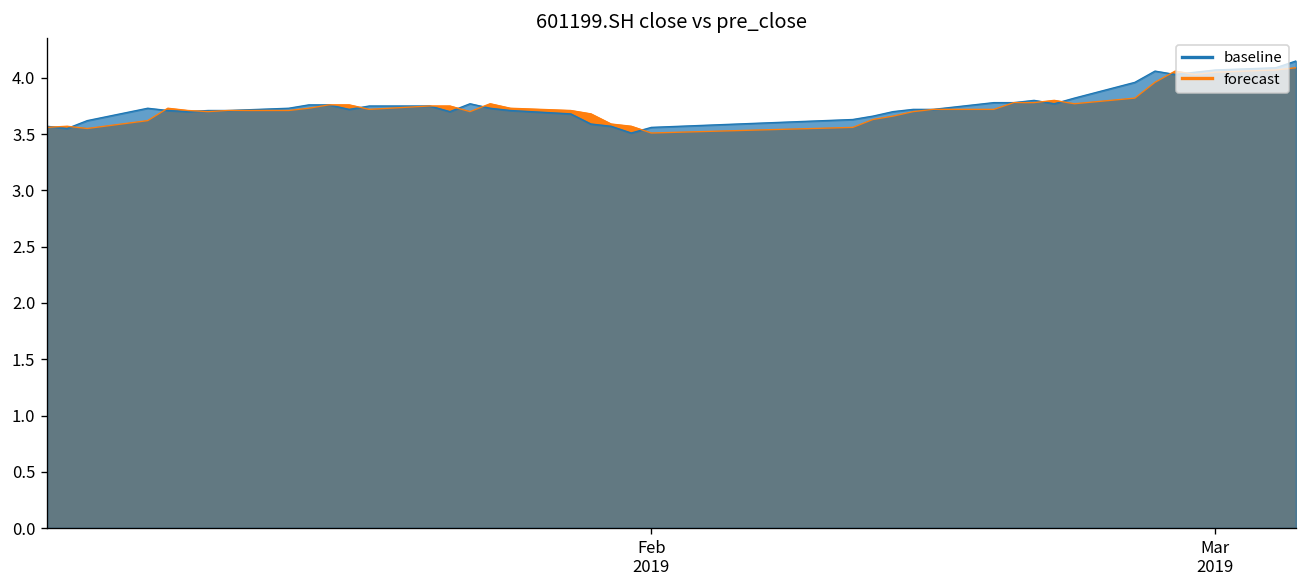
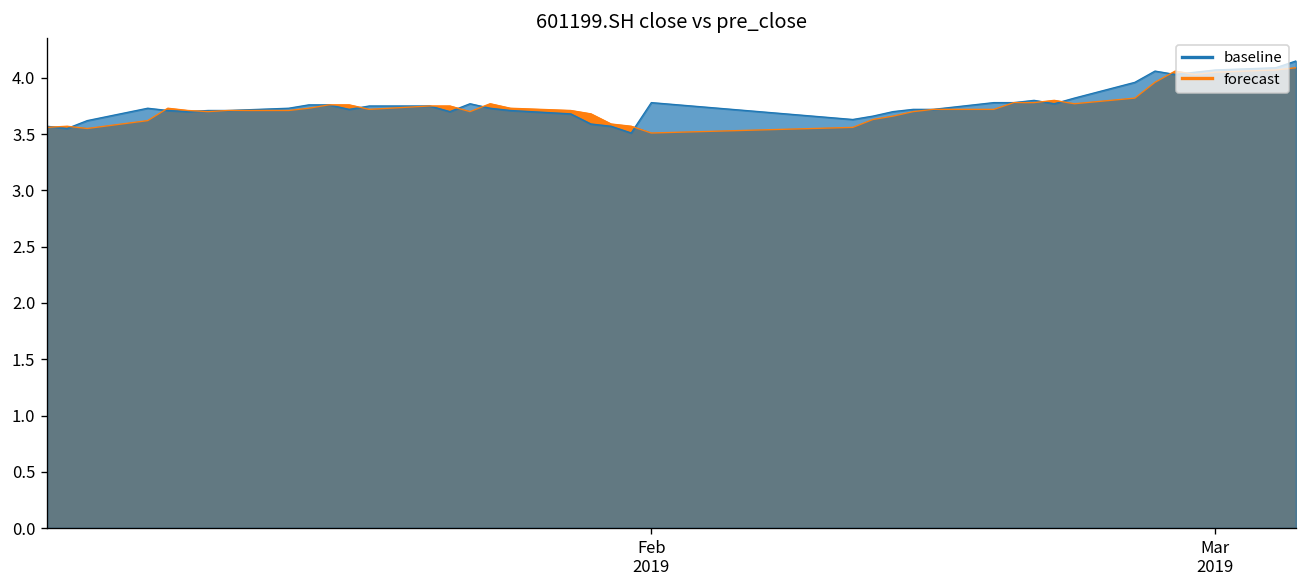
baseline, Feb 2019: 3.6 -> 3.8
